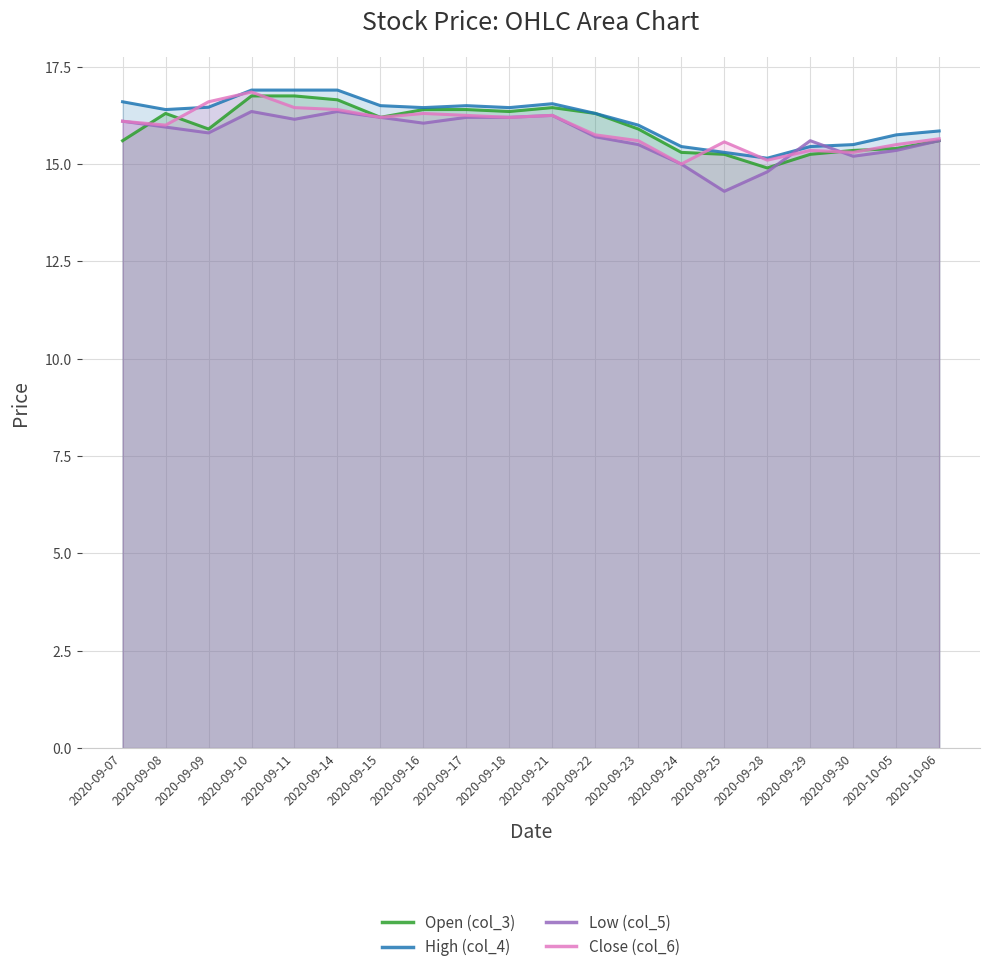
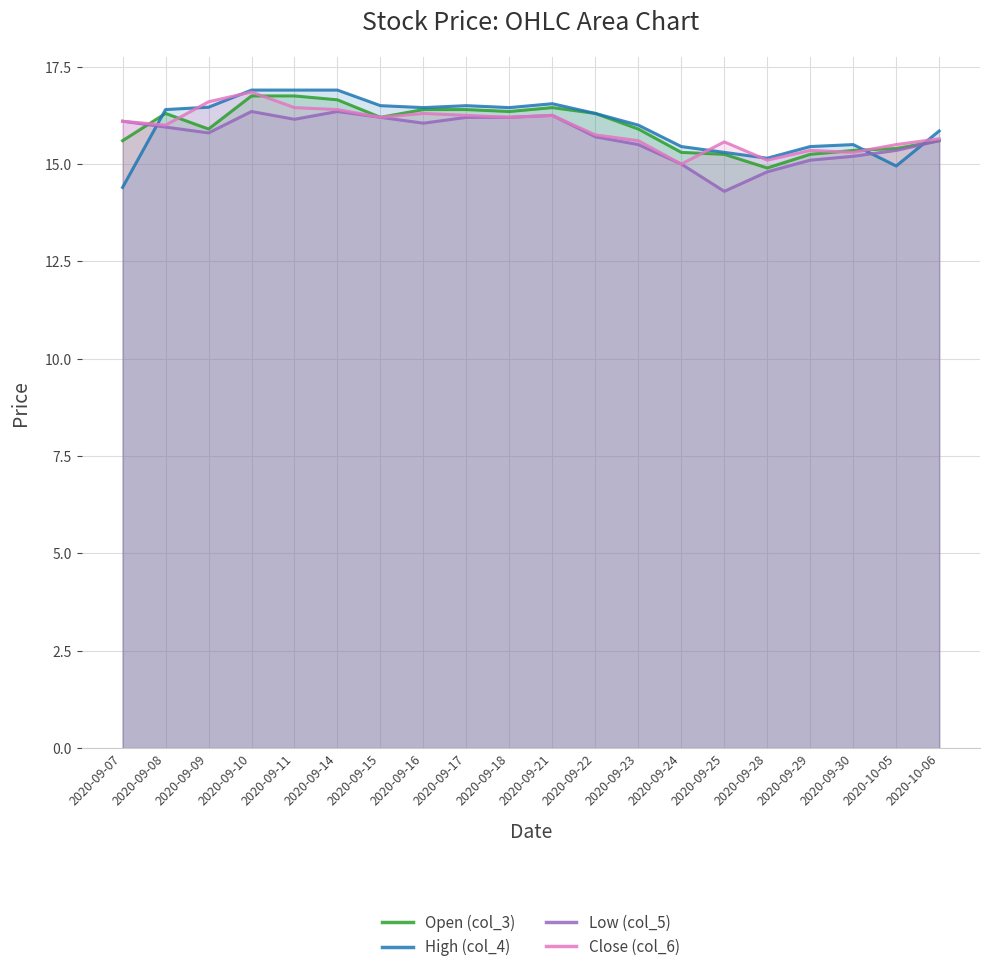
High (col_4), 2020-09-07: 16.6 -> 14.4
Low (col_5), 2020-09-29: 15.6 -> 15.1
High (col_4), 2020-10-05: 15.8 -> 15.0
